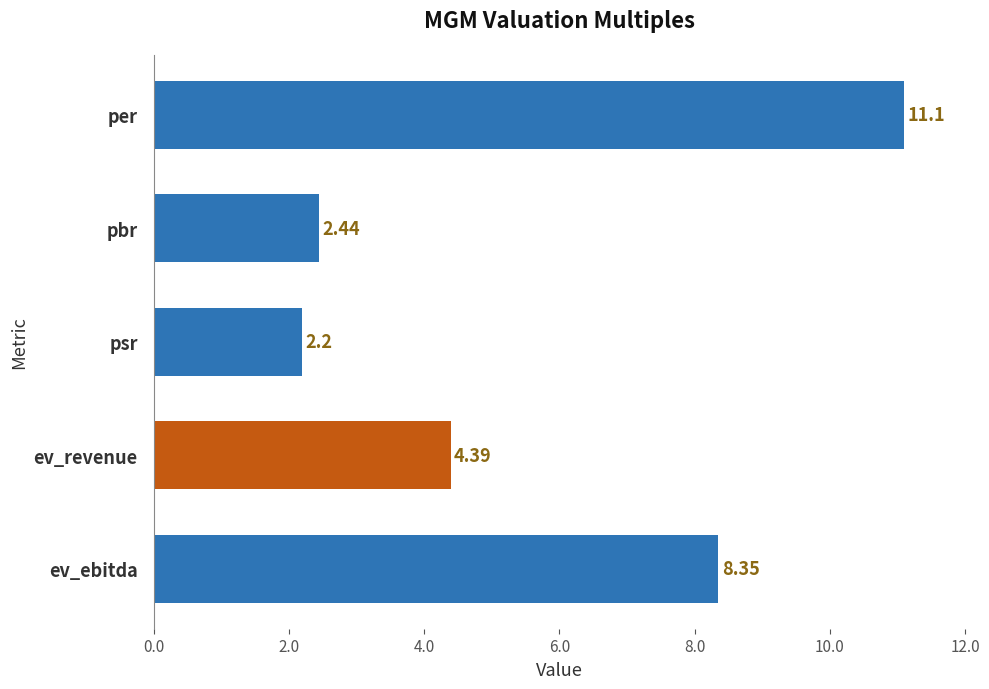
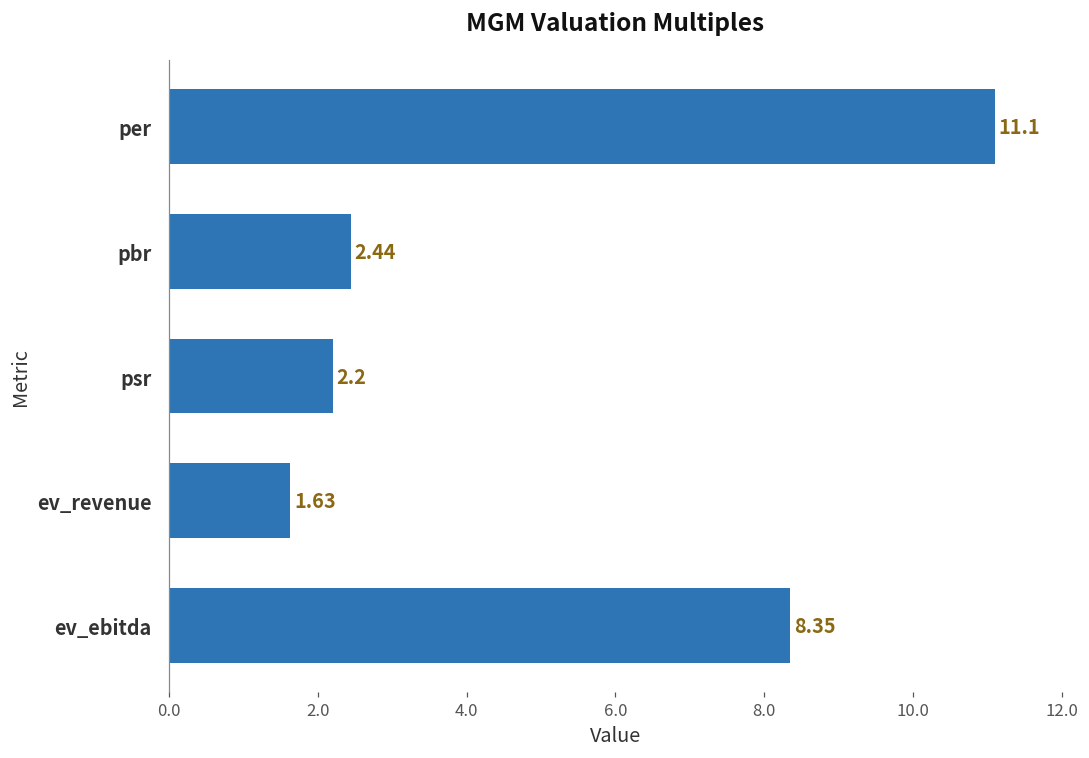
ev_revenue: 4.39 -> 1.63
